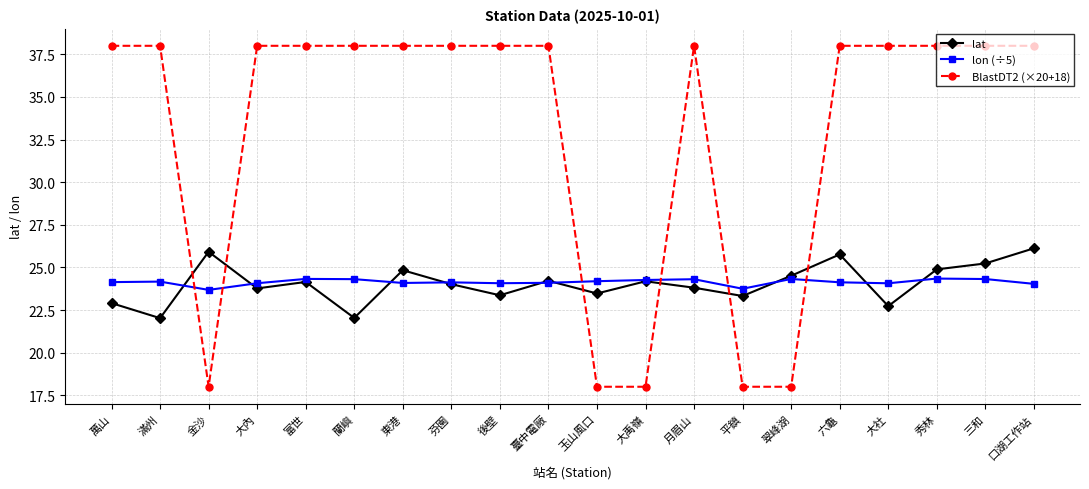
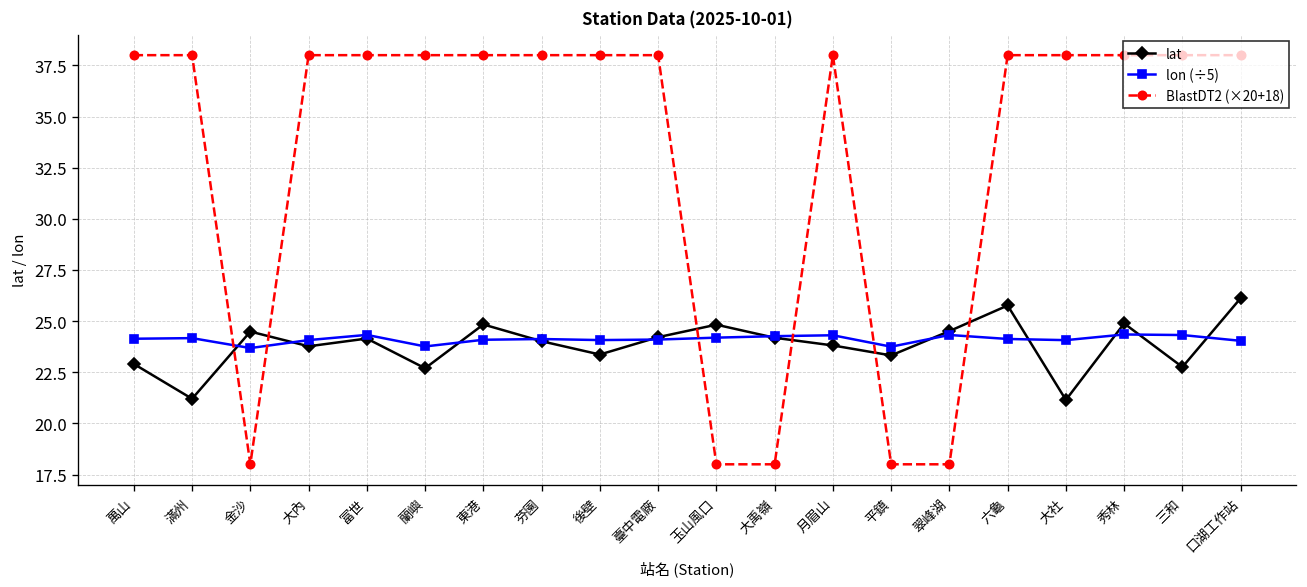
lat, 滿州: 22.0 -> 21.2
lat, 金沙: 25.9 -> 24.5
lat, 蘭嶼: 22.0 -> 22.7
lon (÷5), 蘭嶼: 24.3 -> 23.8
lat, 玉山風口: 23.5 -> 24.8
lat, 大社: 22.7 -> 21.1
lat, 三和: 25.2 -> 22.8
